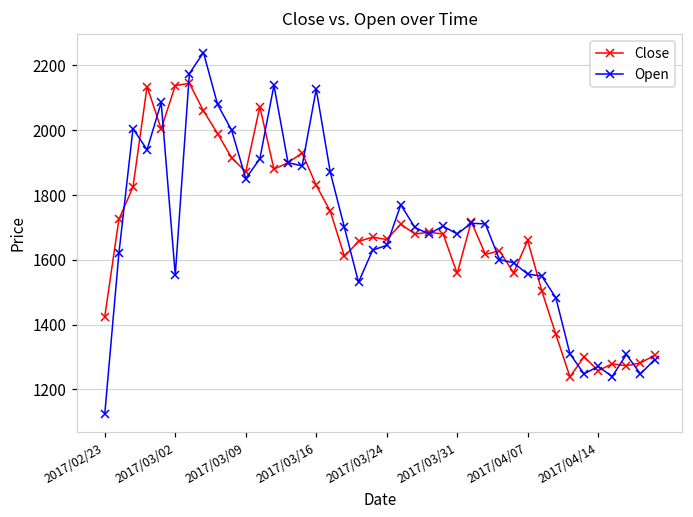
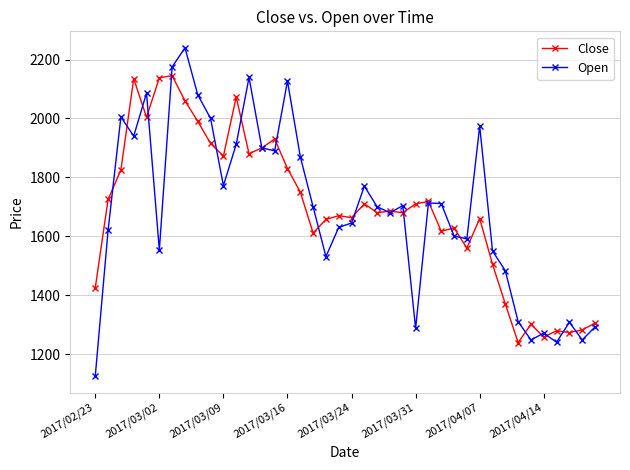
Open, 2017/03/09: 1850 -> 1770
Close, 2017/03/31: 1560 -> 1710
Open, 2017/03/31: 1680 -> 1290
Open, 2017/04/07: 1560 -> 1970
